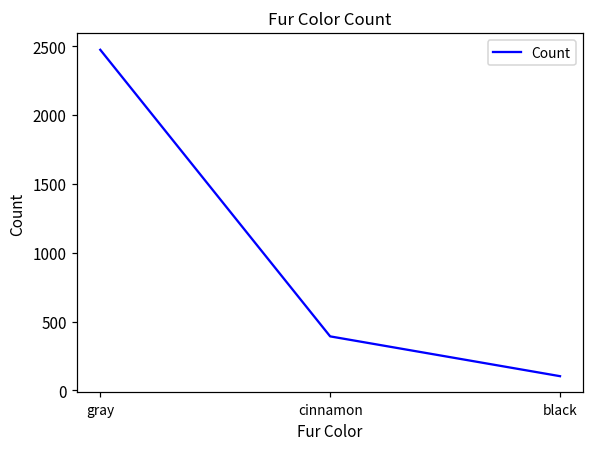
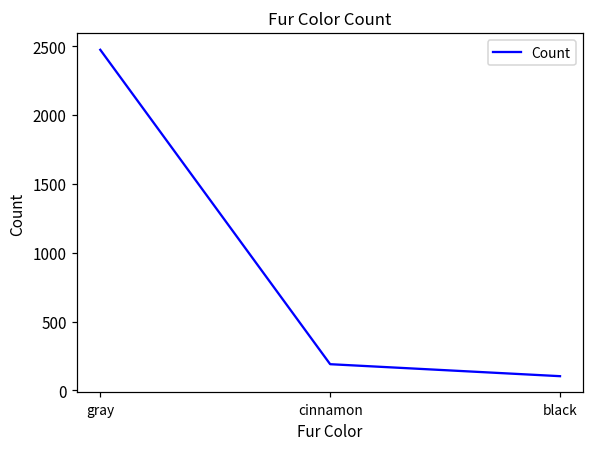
cinnamon: 390 -> 190
